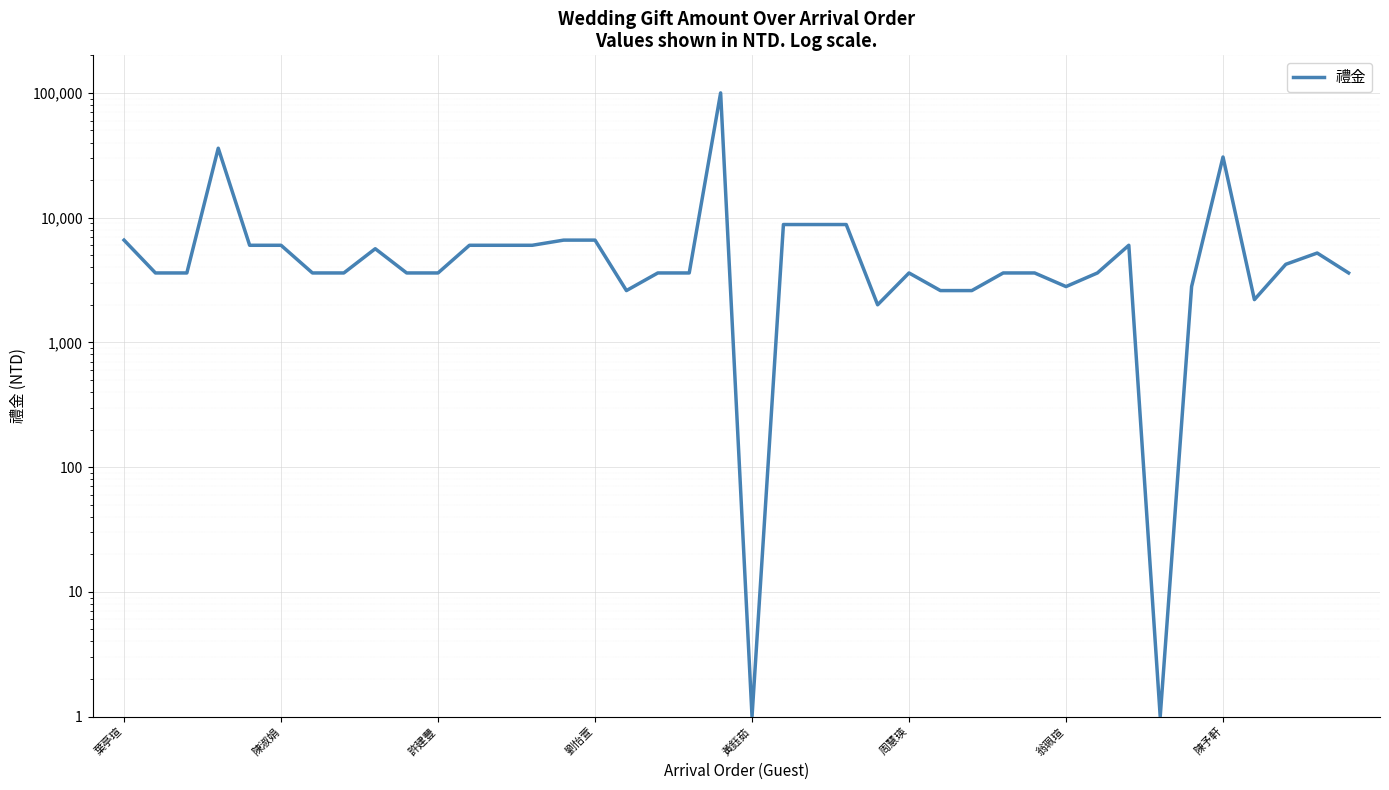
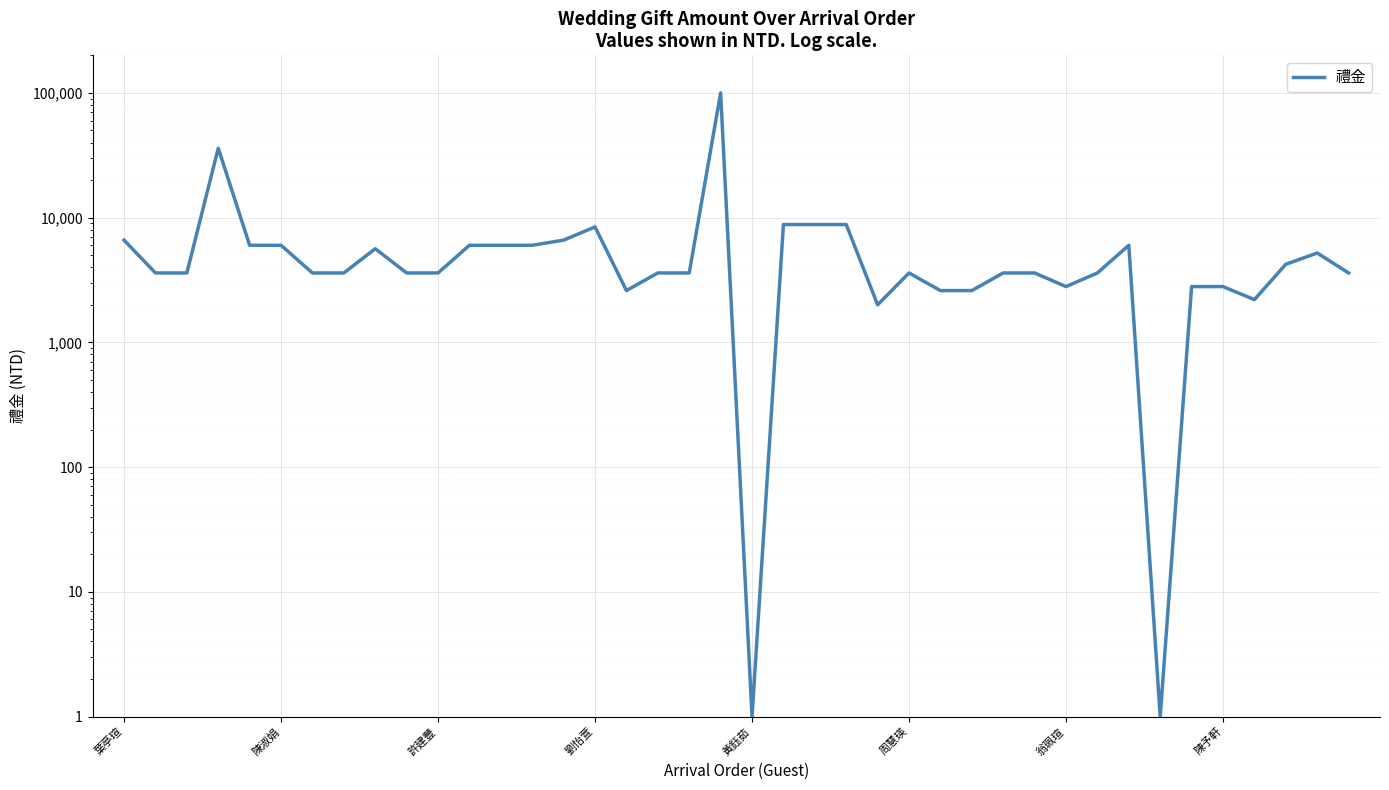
劉怡萱: 7,000 -> 8,000
陳予軒: 31,000 -> 2,800
